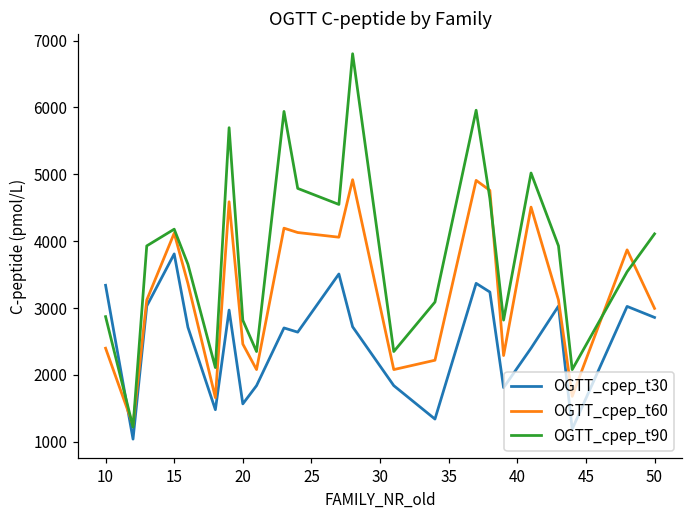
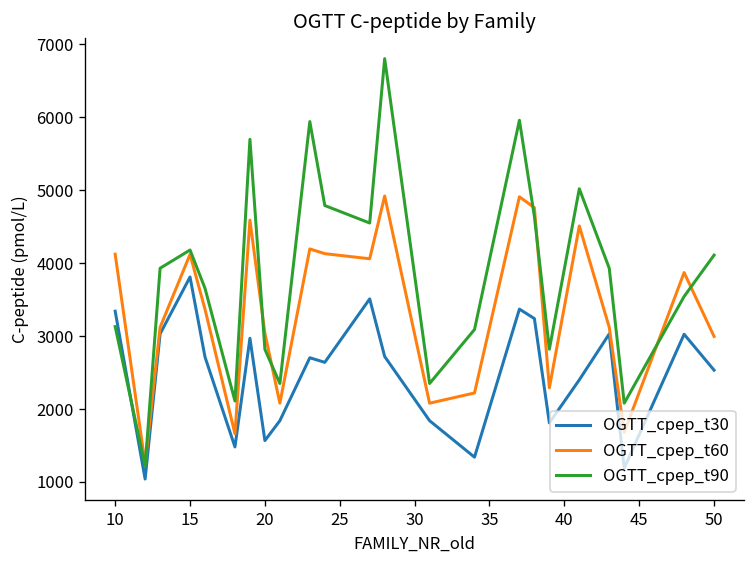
OGTT_cpep_t60, 10: 2400 -> 4100
OGTT_cpep_t90, 10: 2900 -> 3100
OGTT_cpep_t60, 20: 2500 -> 3000
OGTT_cpep_t30, 50: 2900 -> 2500
